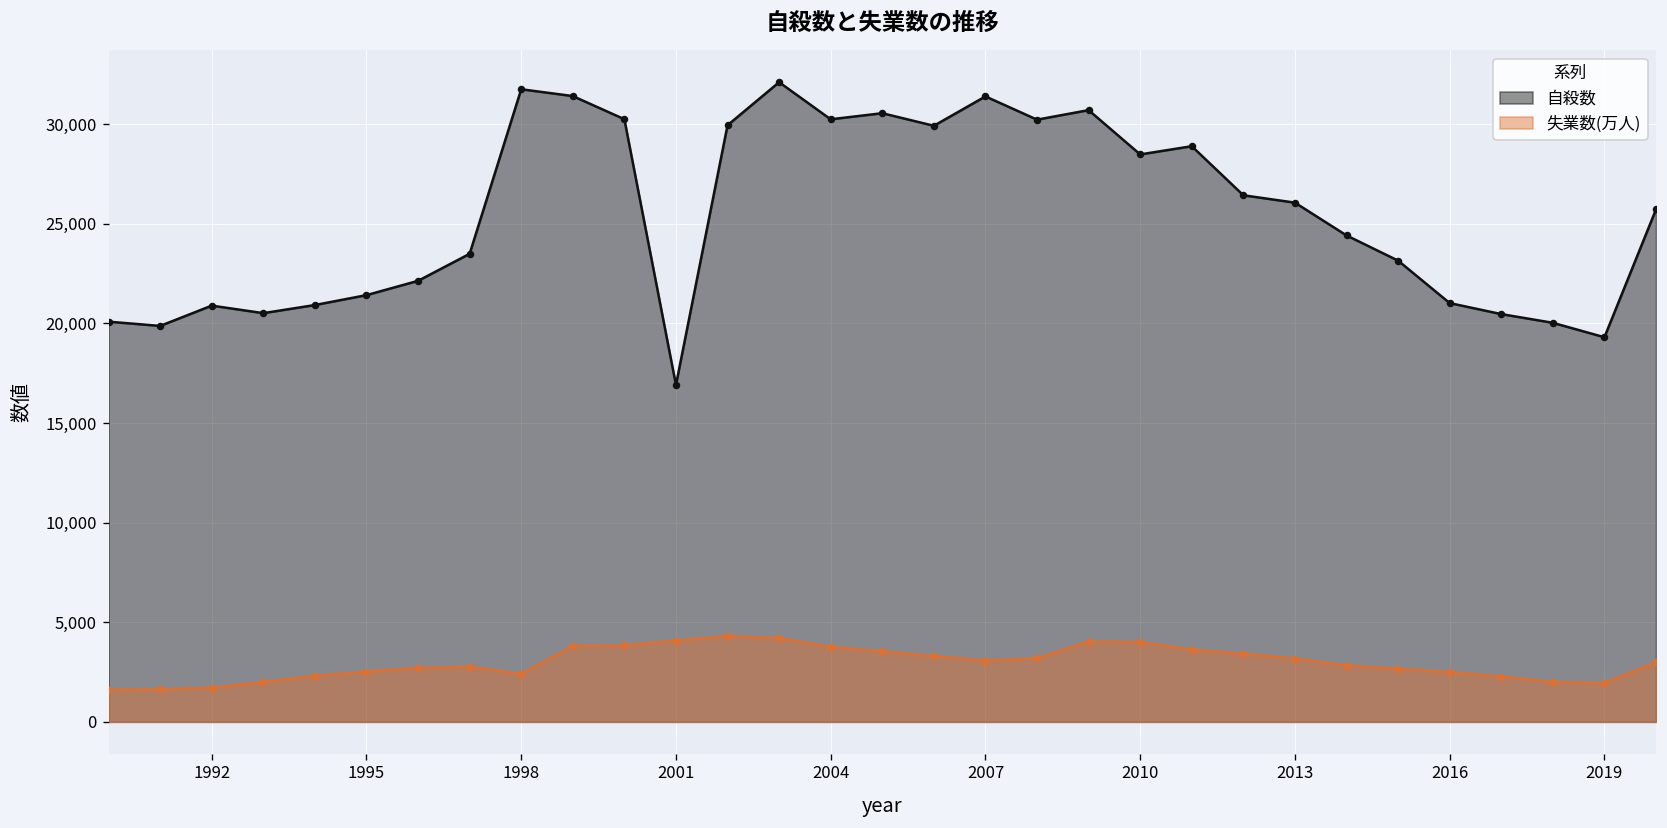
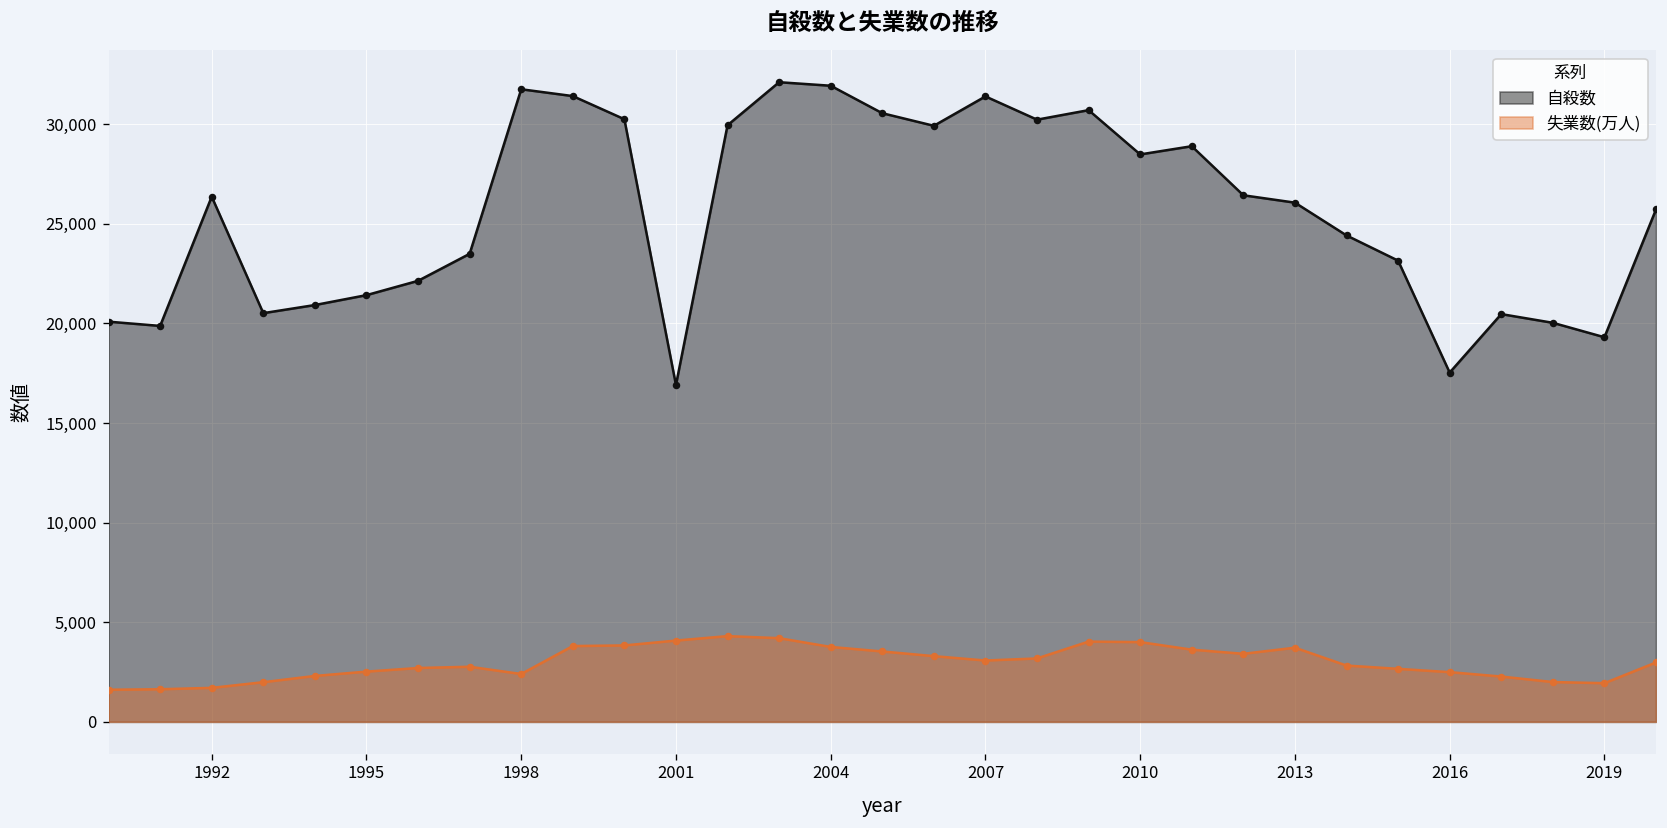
自殺数, 1992: 20,900 -> 26,400
自殺数, 2004: 30,200 -> 31,900
失業数(万人), 2013: 3,200 -> 3,700
自殺数, 2016: 21,000 -> 17,500
